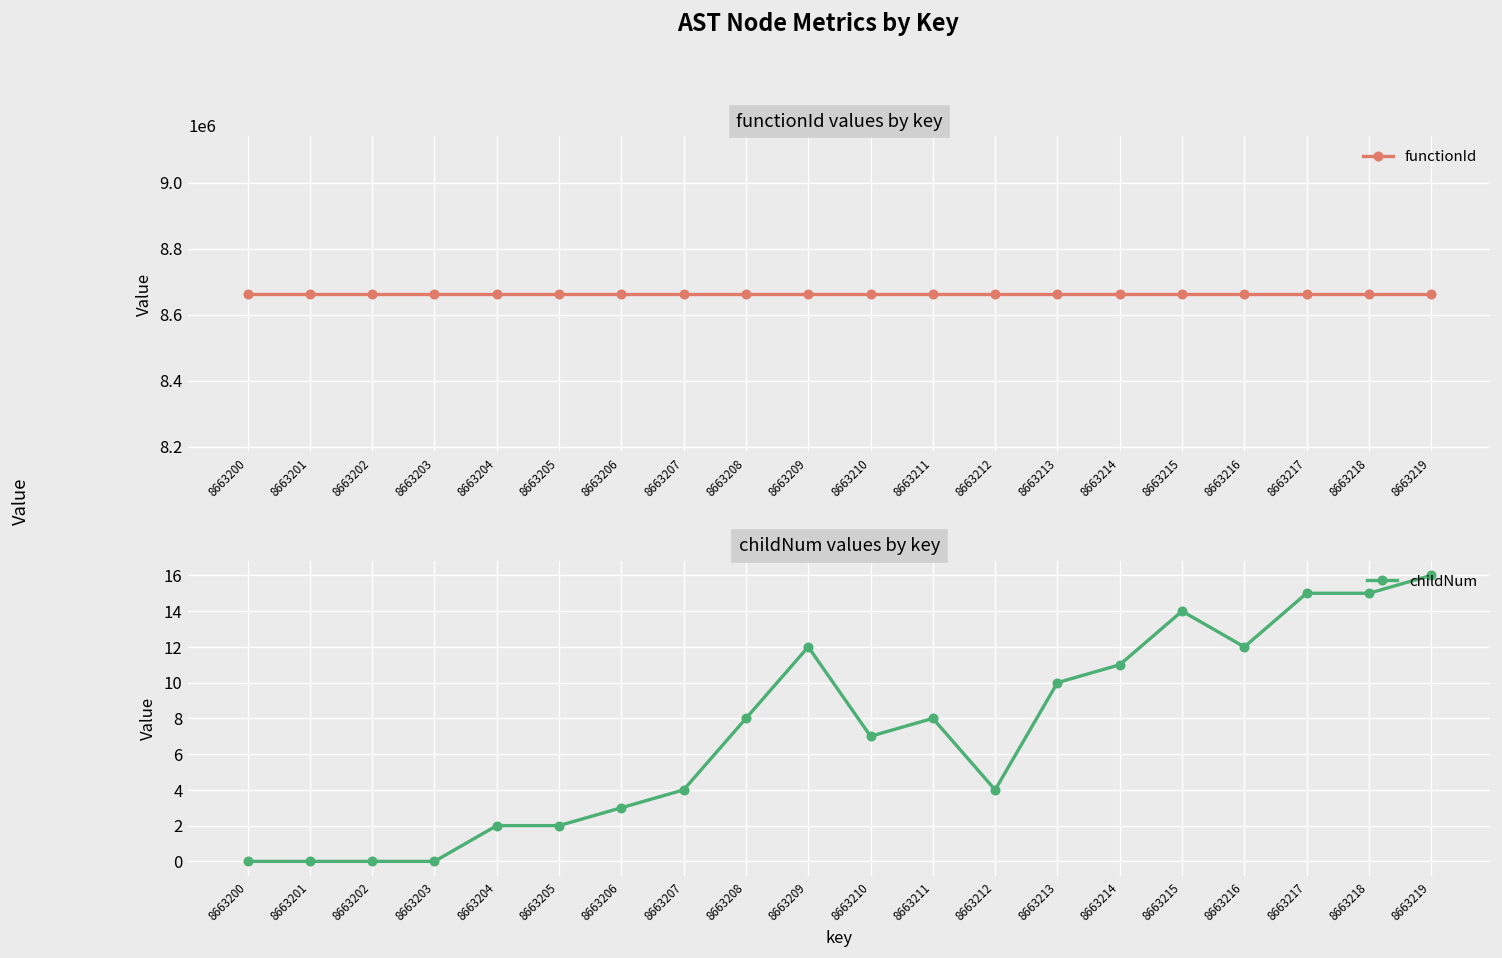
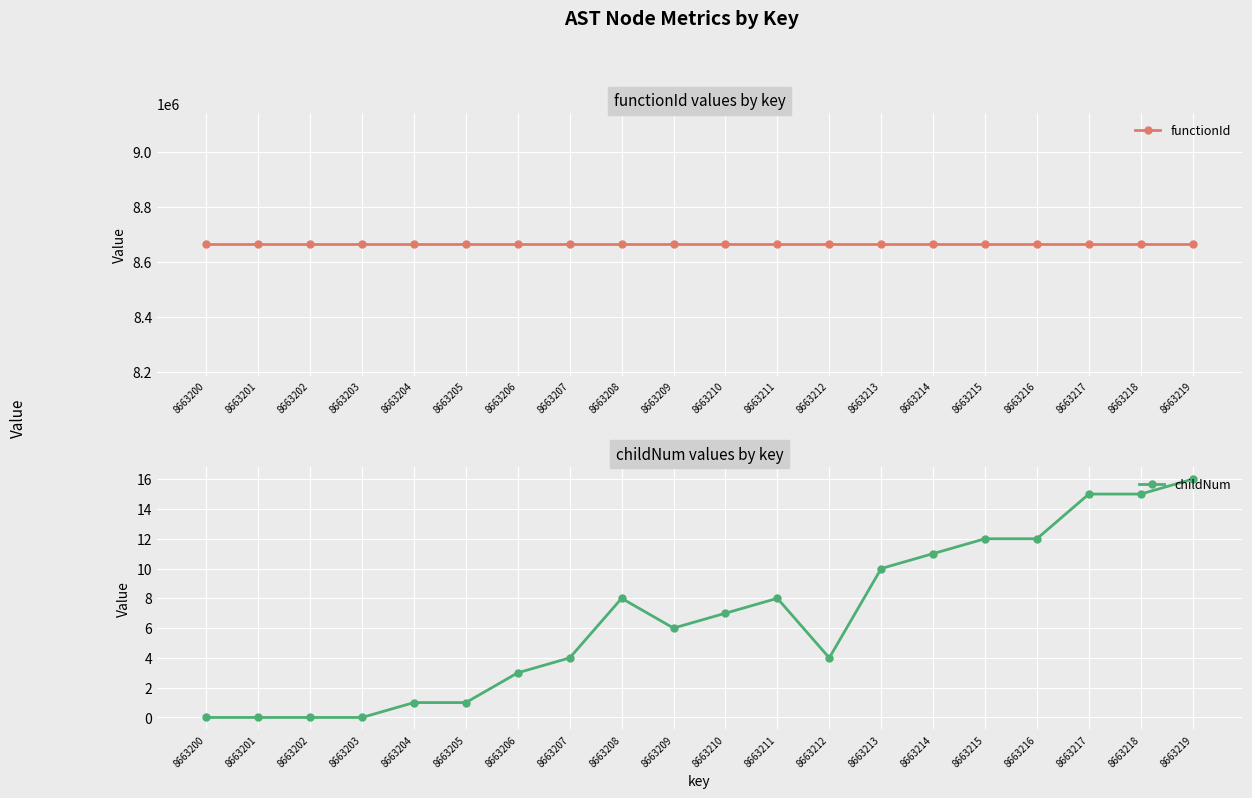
childNum values by key, 8663204: 2 -> 1
childNum values by key, 8663205: 2 -> 1
childNum values by key, 8663209: 12 -> 6
childNum values by key, 8663215: 14 -> 12
